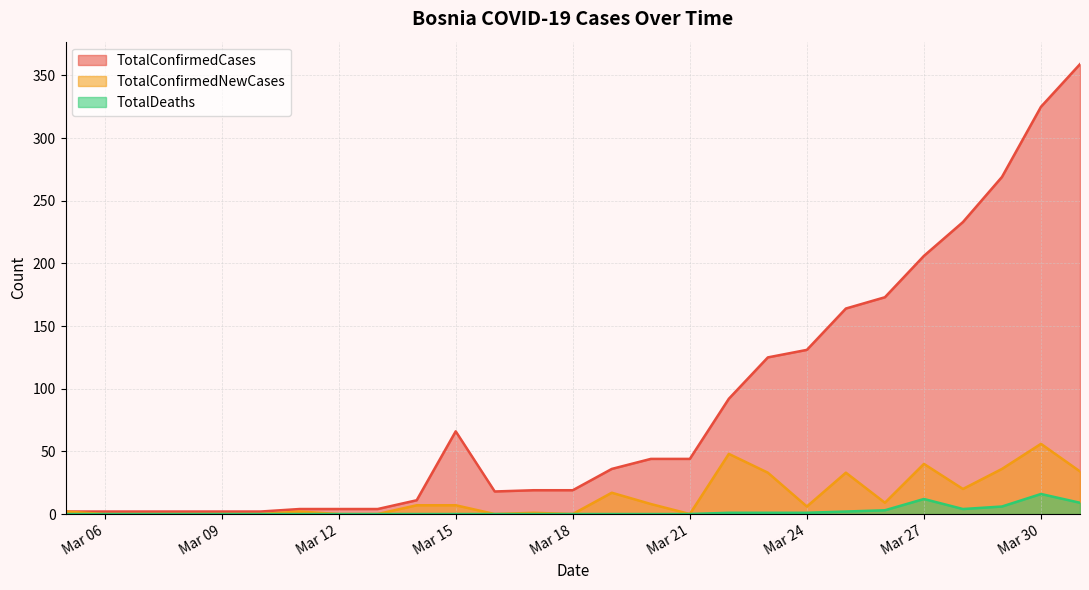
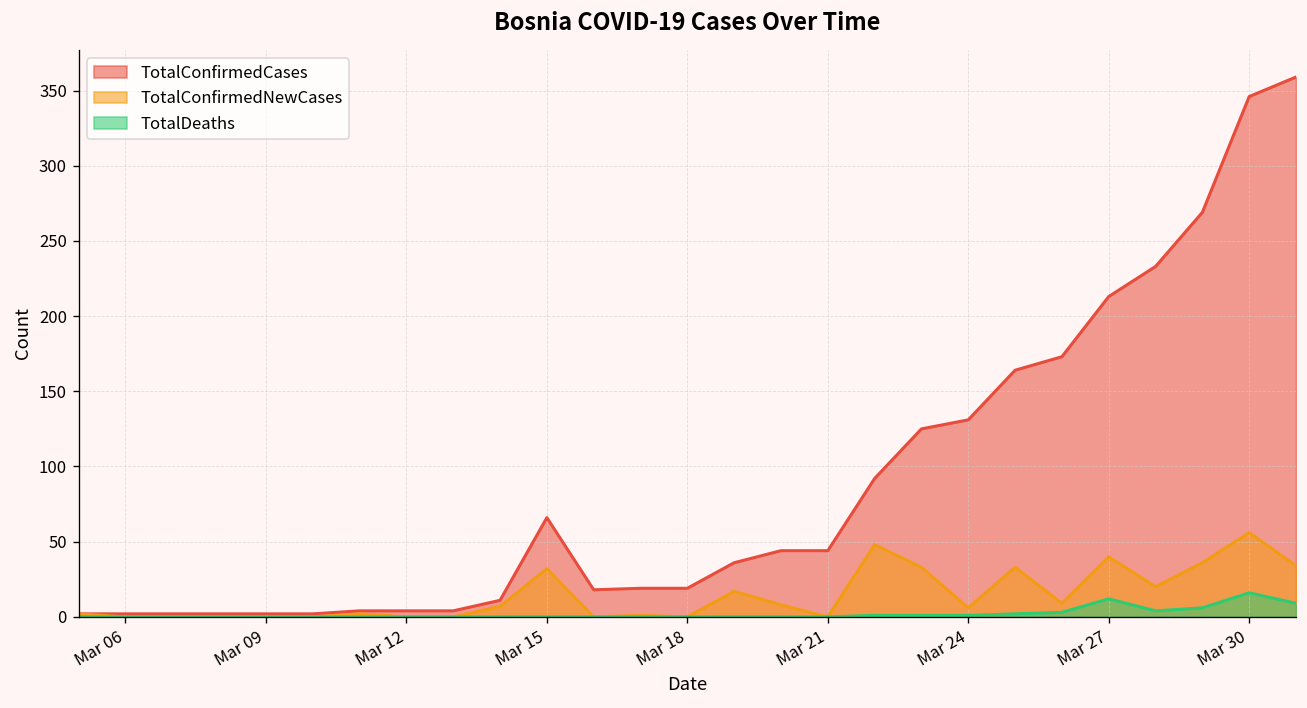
TotalConfirmedNewCases, Mar 15: 7 -> 32
TotalConfirmedCases, Mar 27: 206 -> 213
TotalConfirmedCases, Mar 30: 325 -> 346
